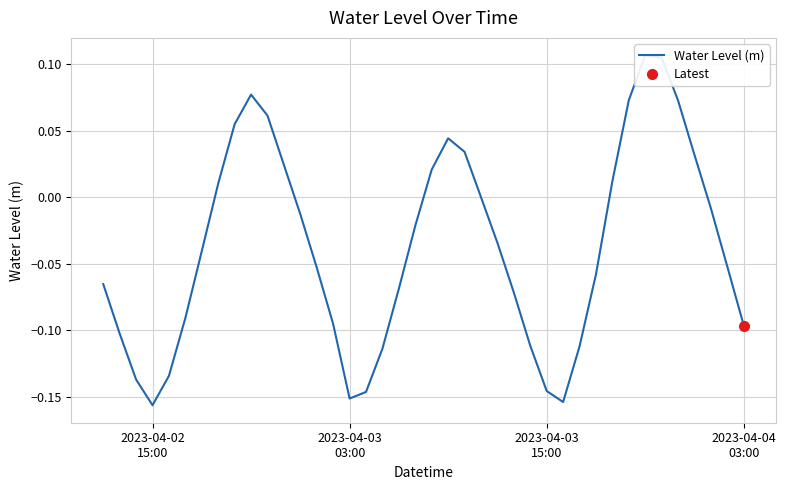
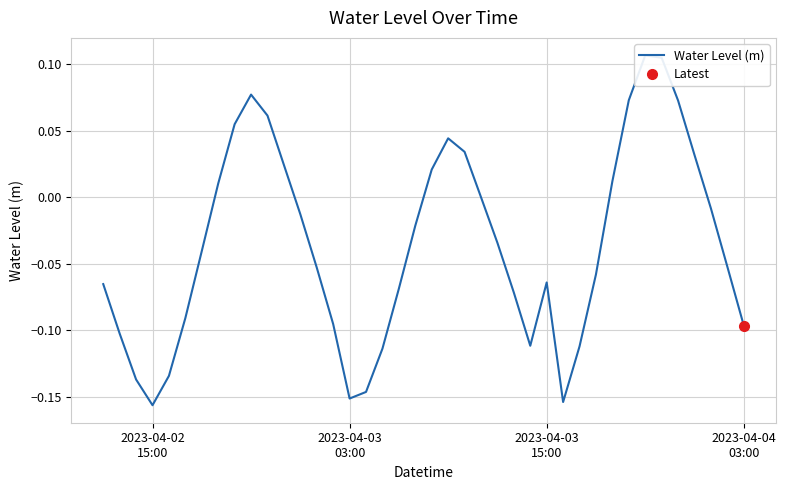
Water Level (m), 2023-04-03 15:00: -0.146 -> -0.064
